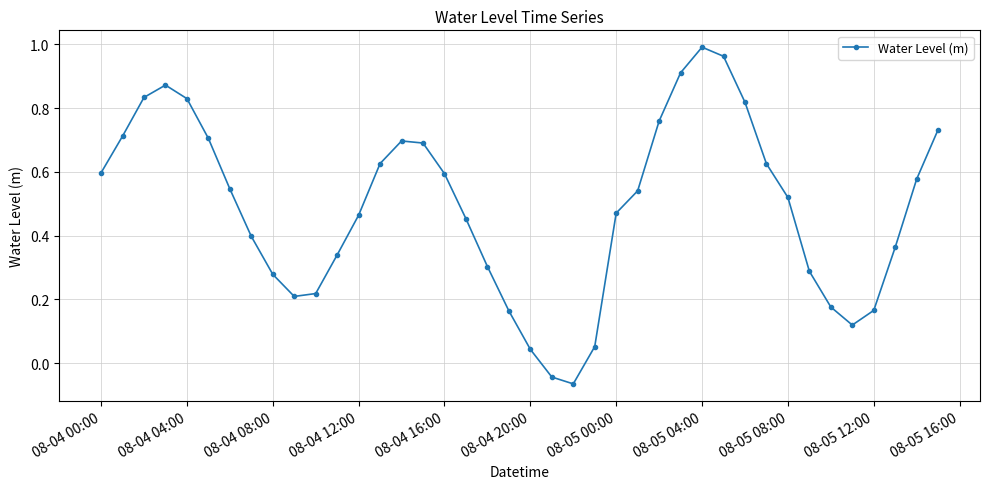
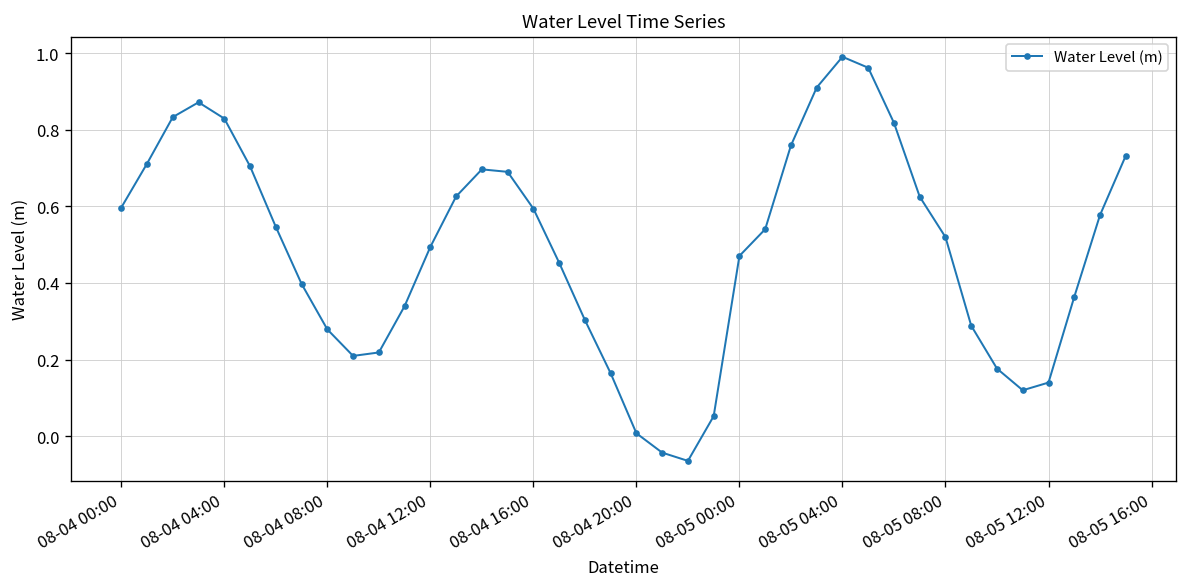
08-04 12:00: 0.46 -> 0.49
08-04 20:00: 0.04 -> 0.01
08-05 12:00: 0.17 -> 0.14
